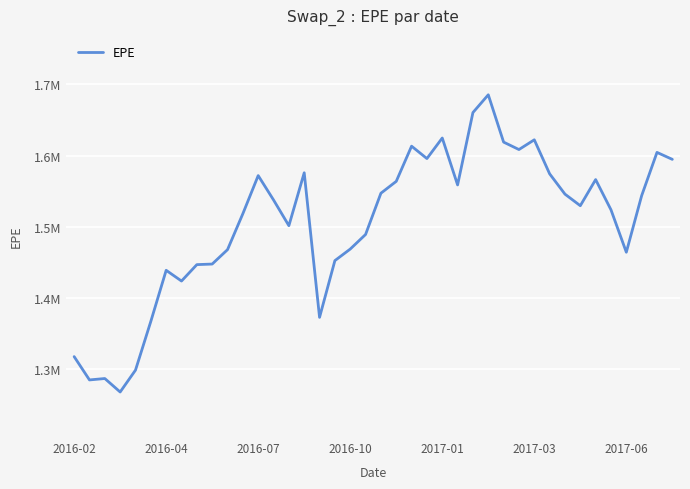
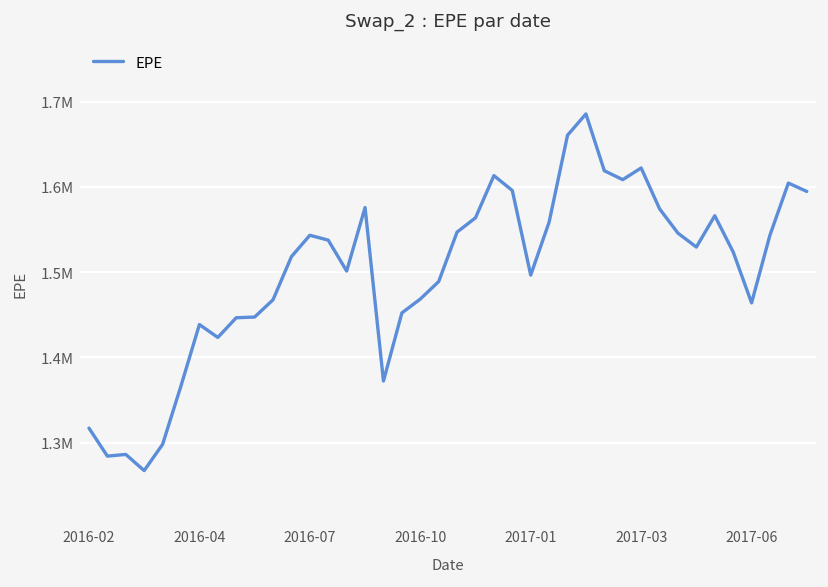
2016-07: 1570000 -> 1540000
2017-01: 1620000 -> 1500000
